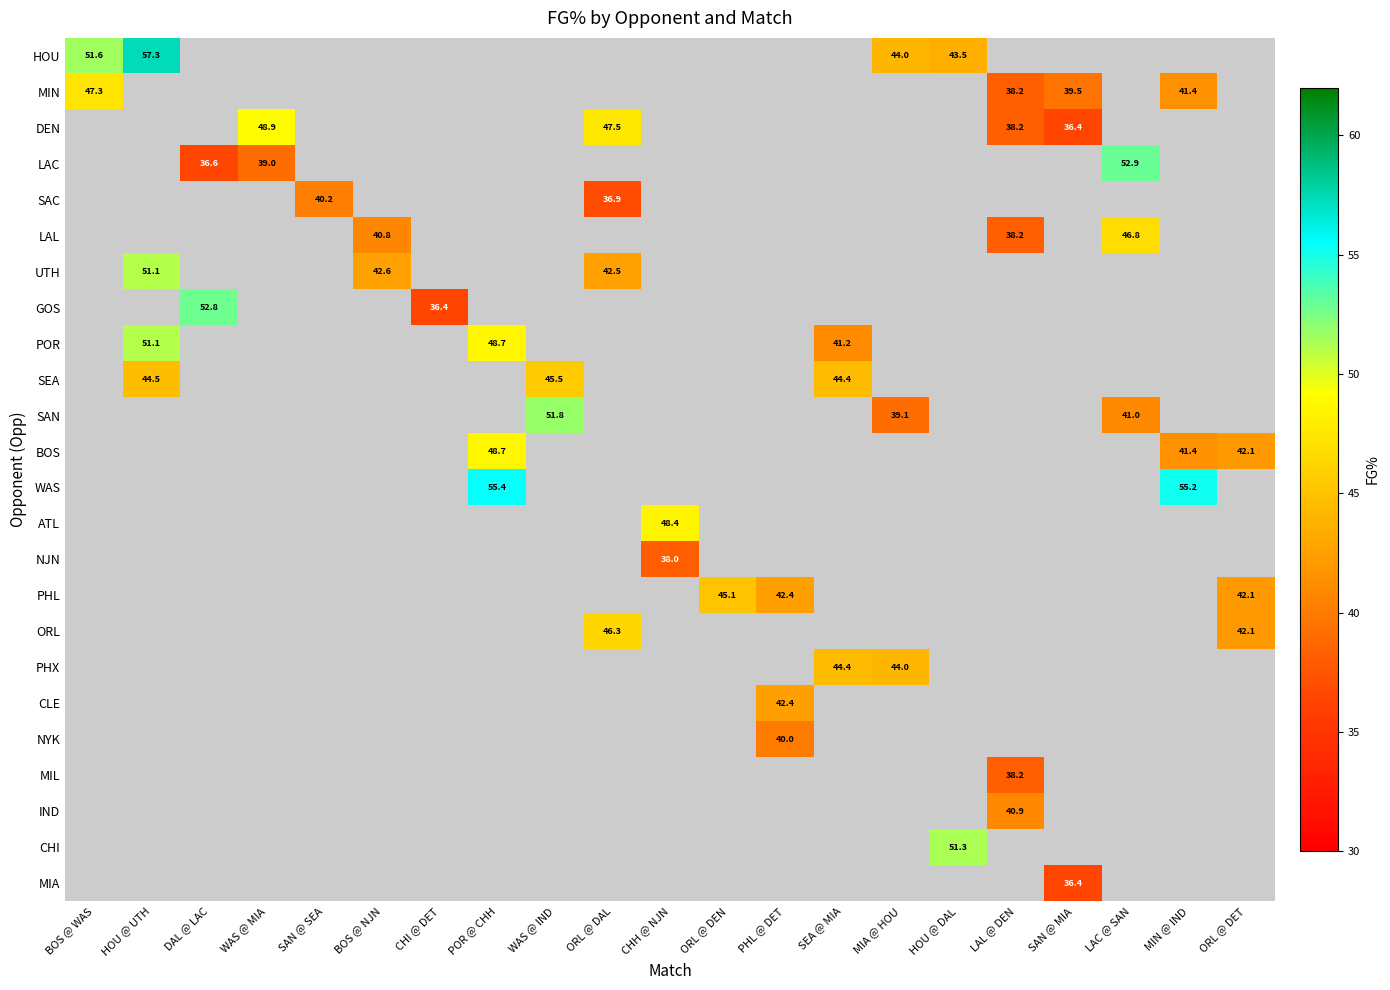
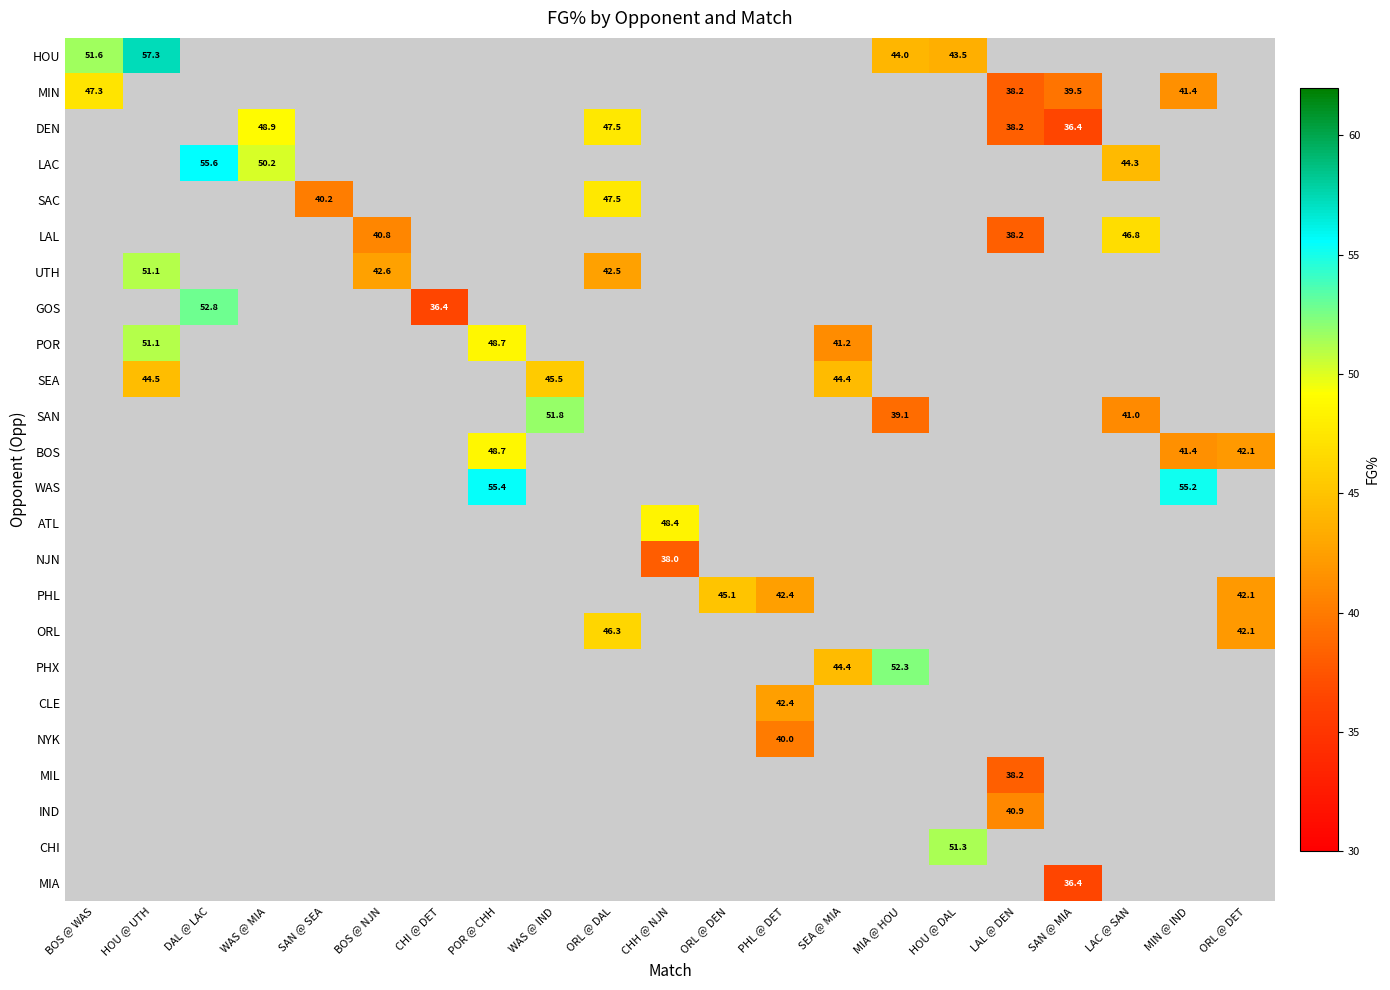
LAC, DAL @ LAC: 36.6 -> 55.6
LAC, WAS @ MIA: 39.0 -> 50.2
LAC, LAC @ SAN: 52.9 -> 44.3
SAC, ORL @ DAL: 36.9 -> 47.5
PHX, MIA @ HOU: 44.0 -> 52.3
